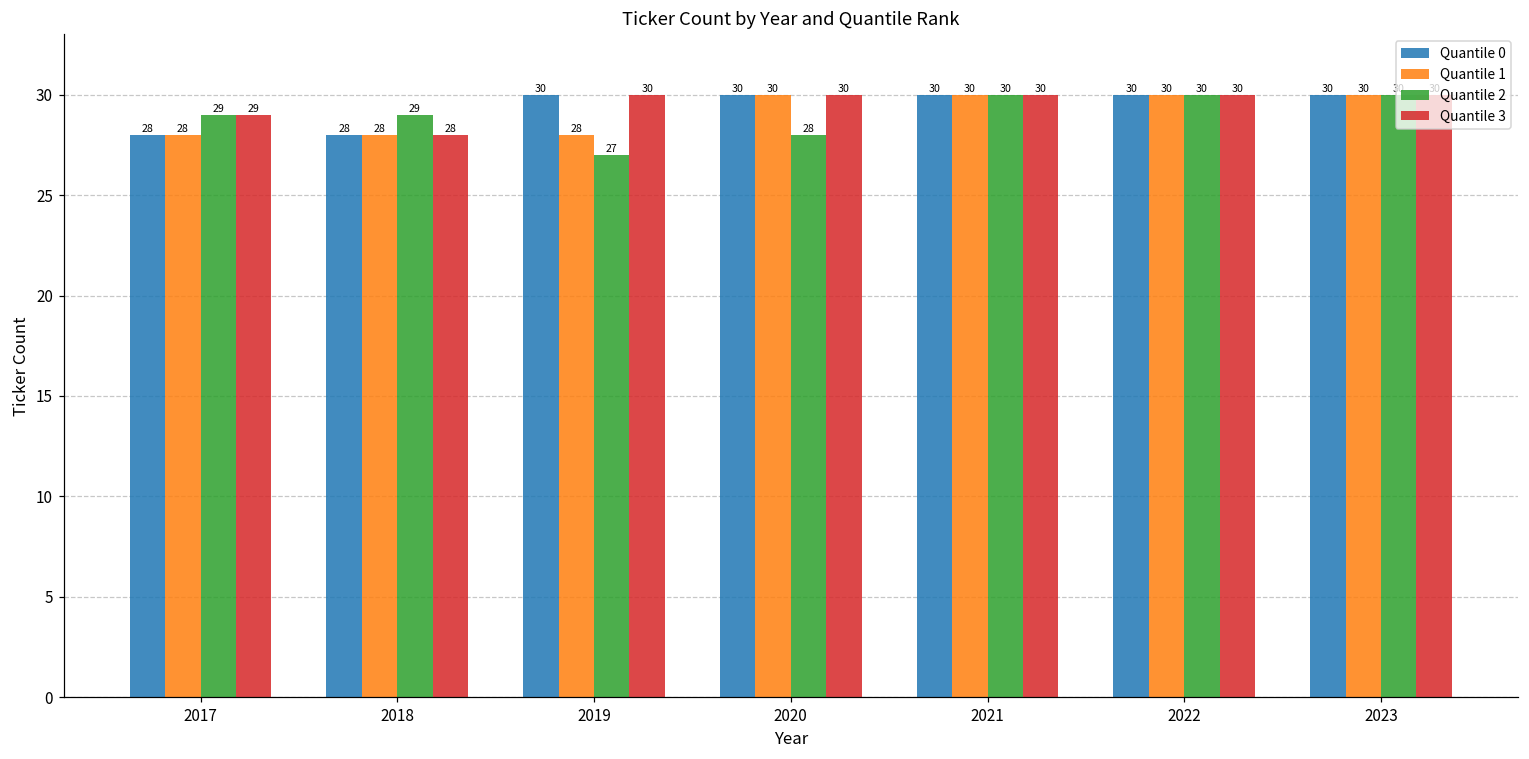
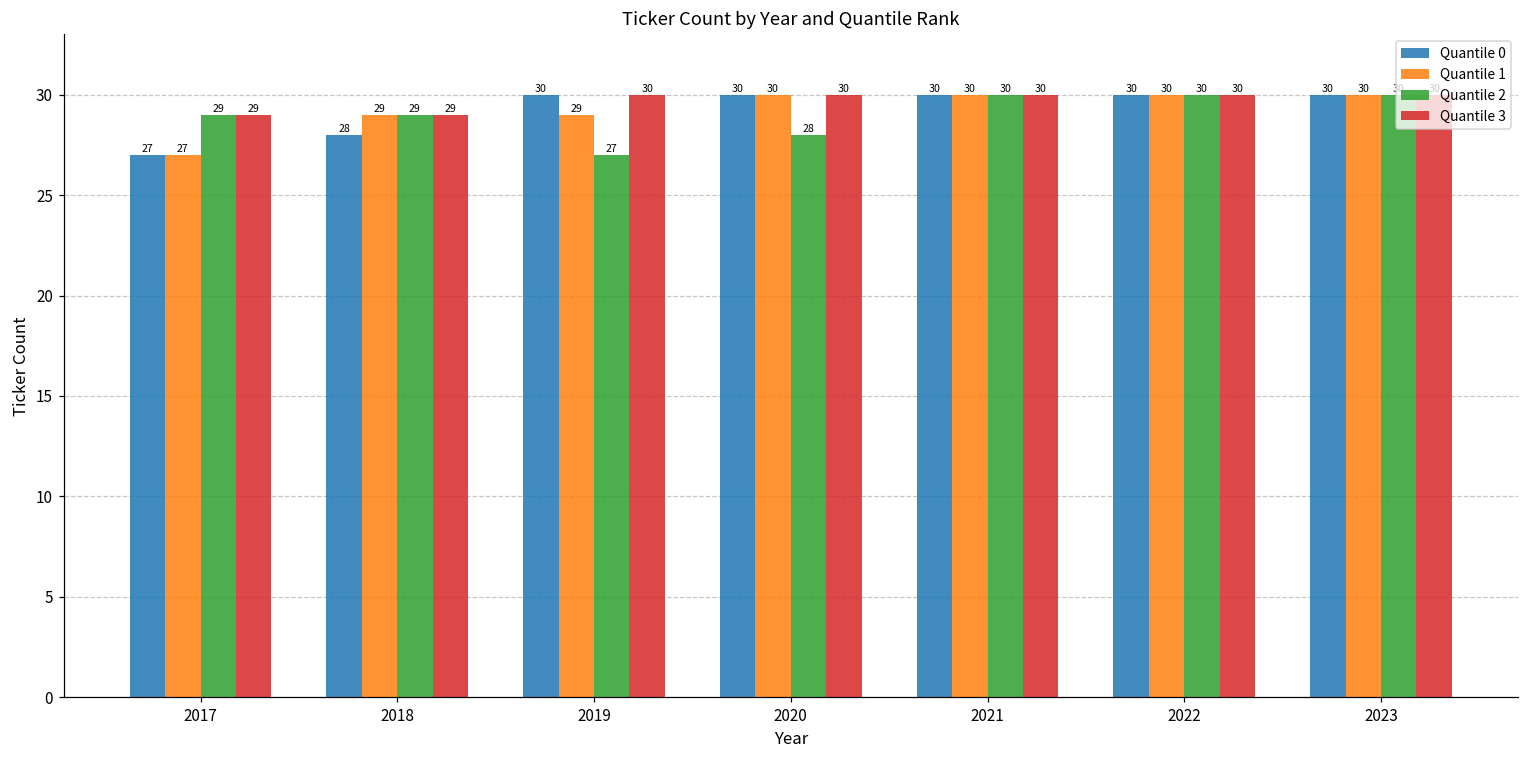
Quantile 0, 2017: 28 -> 27
Quantile 1, 2017: 28 -> 27
Quantile 1, 2018: 28 -> 29
Quantile 3, 2018: 28 -> 29
Quantile 1, 2019: 28 -> 29
